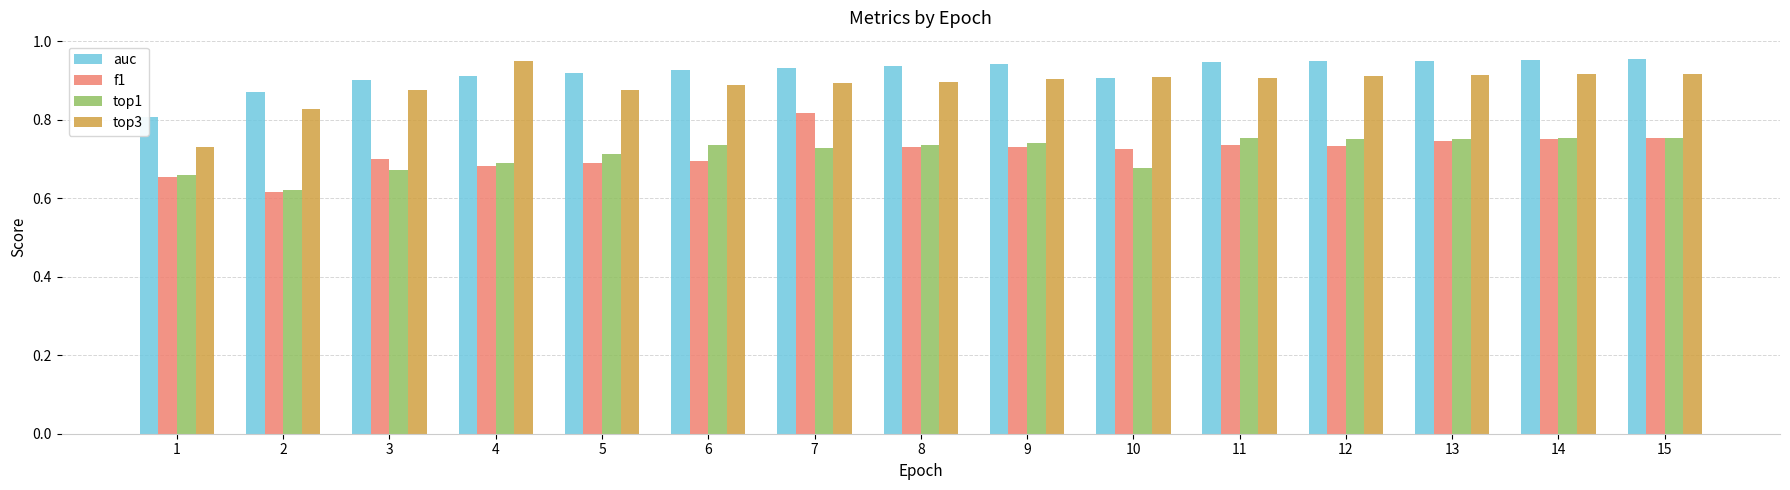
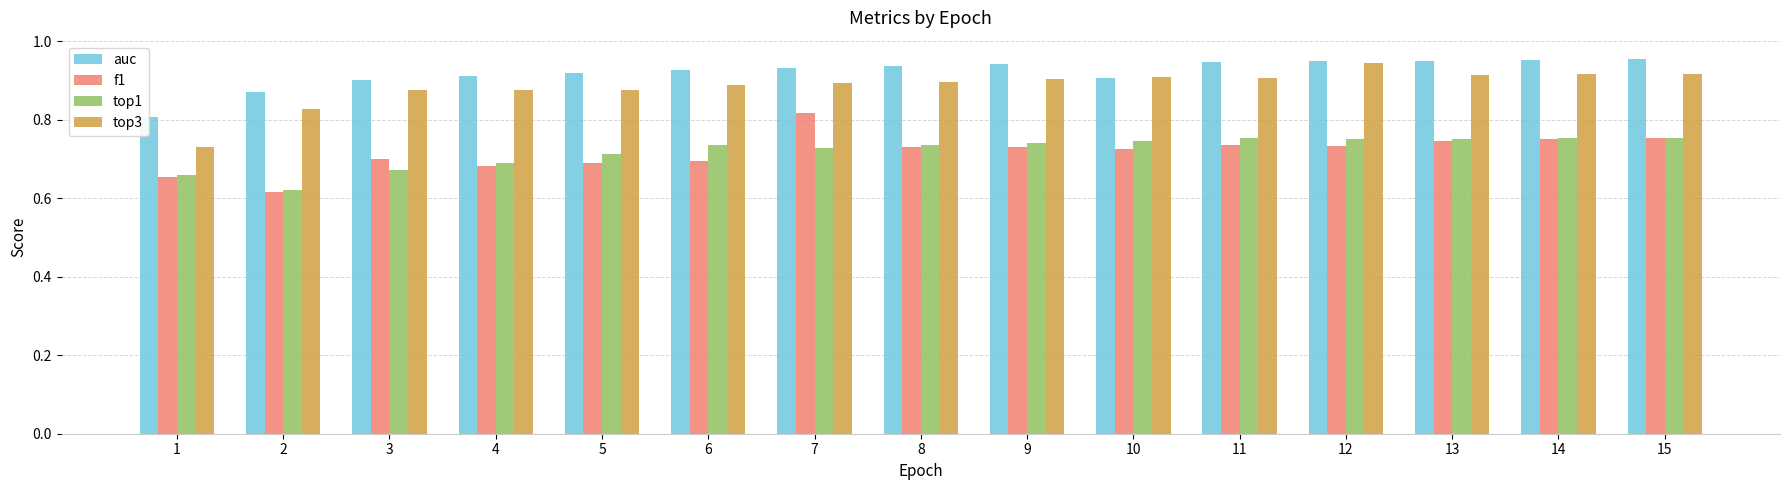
top3, 4: 0.95 -> 0.88
top1, 10: 0.68 -> 0.75
top3, 12: 0.91 -> 0.94
